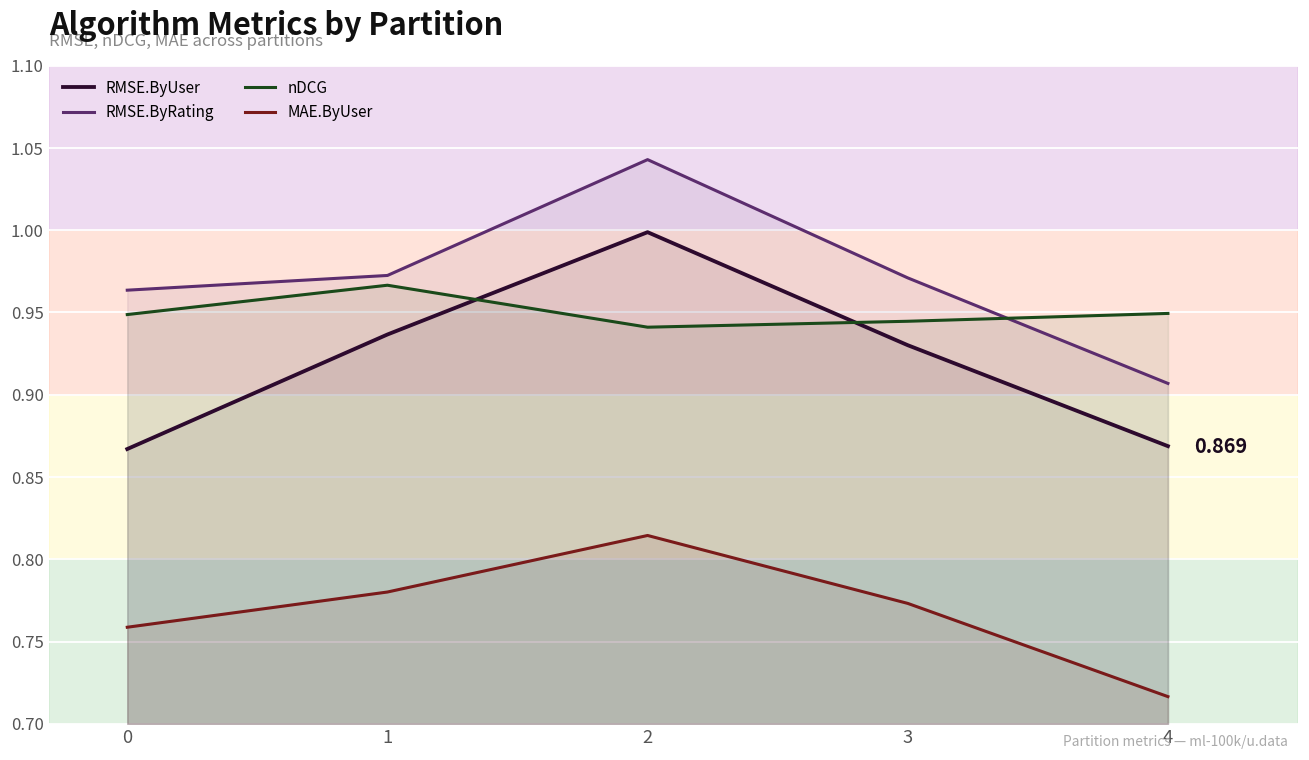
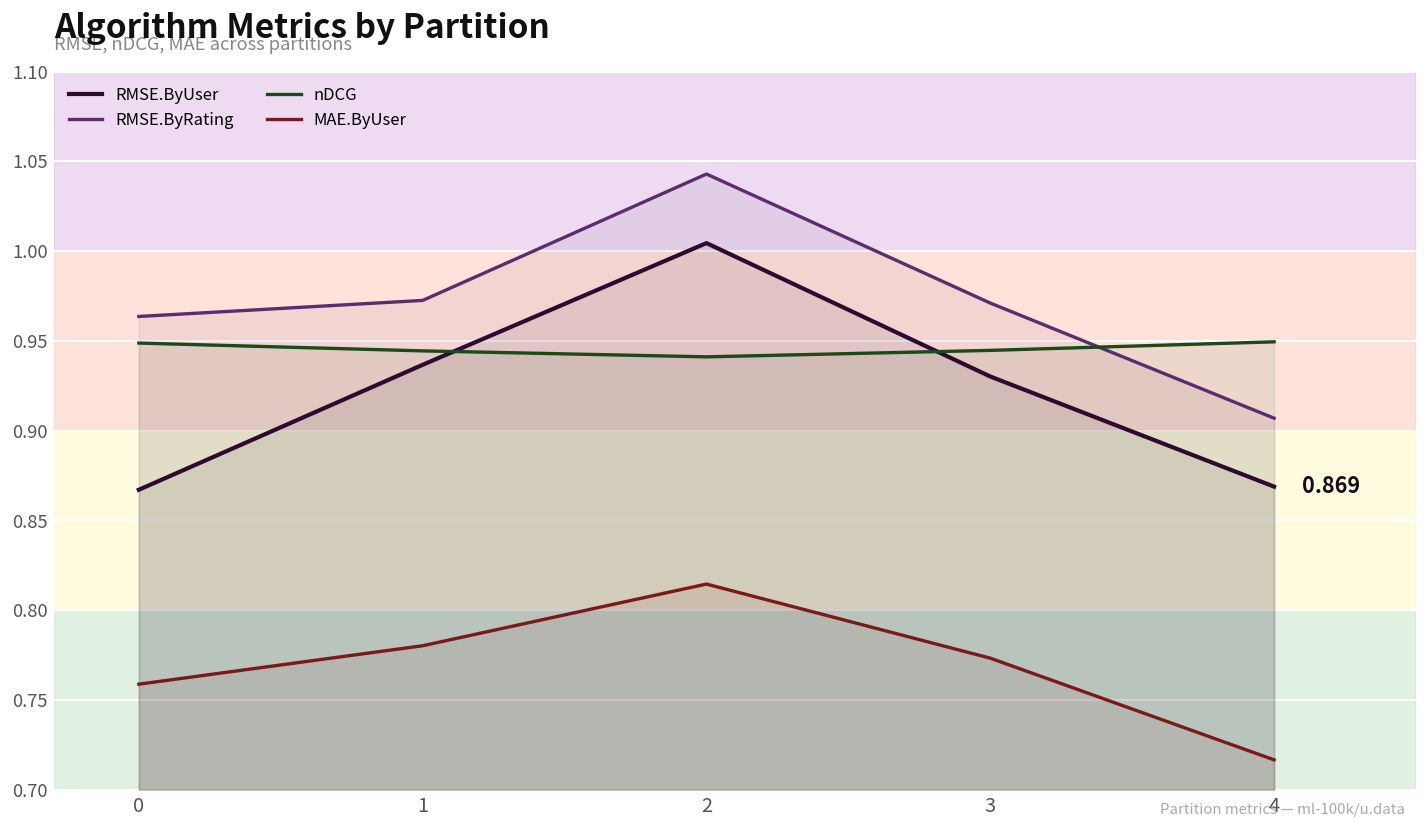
nDCG, 1: 0.967 -> 0.944
RMSE.ByUser, 2: 0.999 -> 1.004
